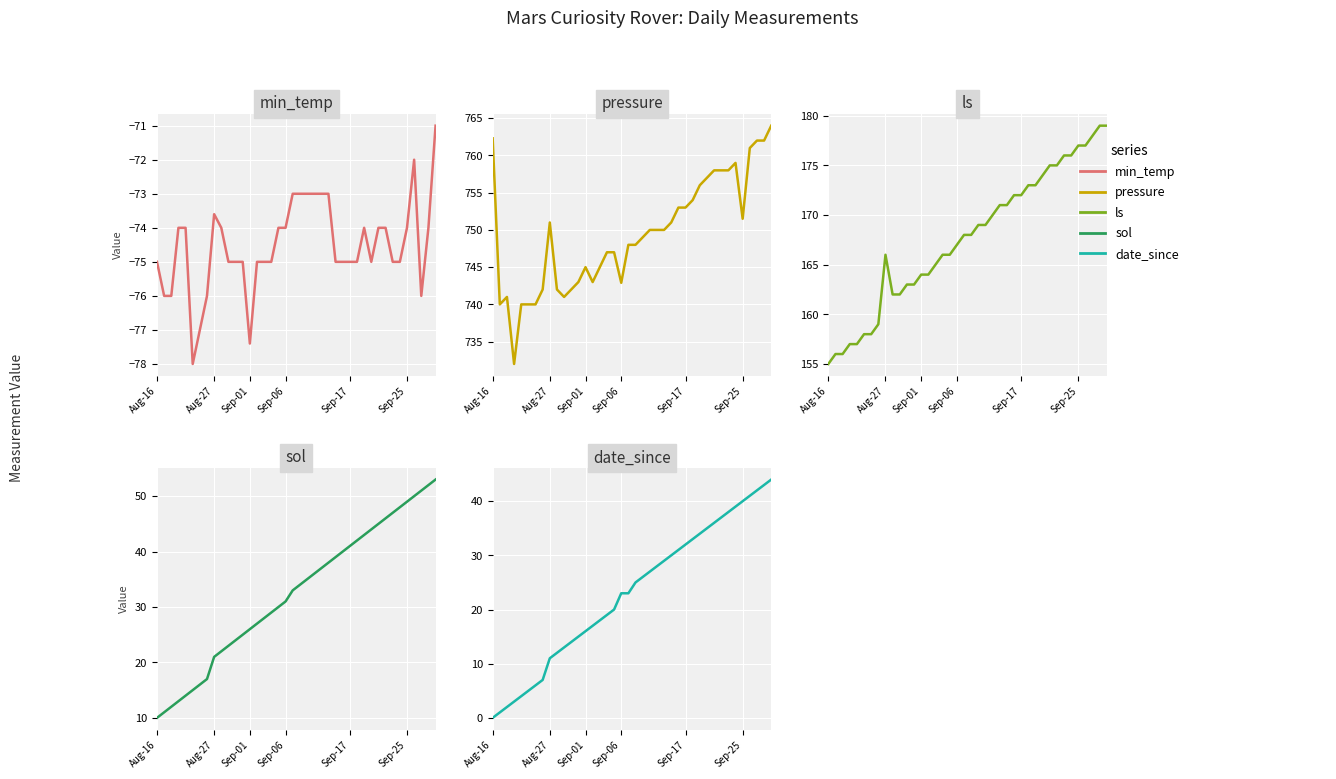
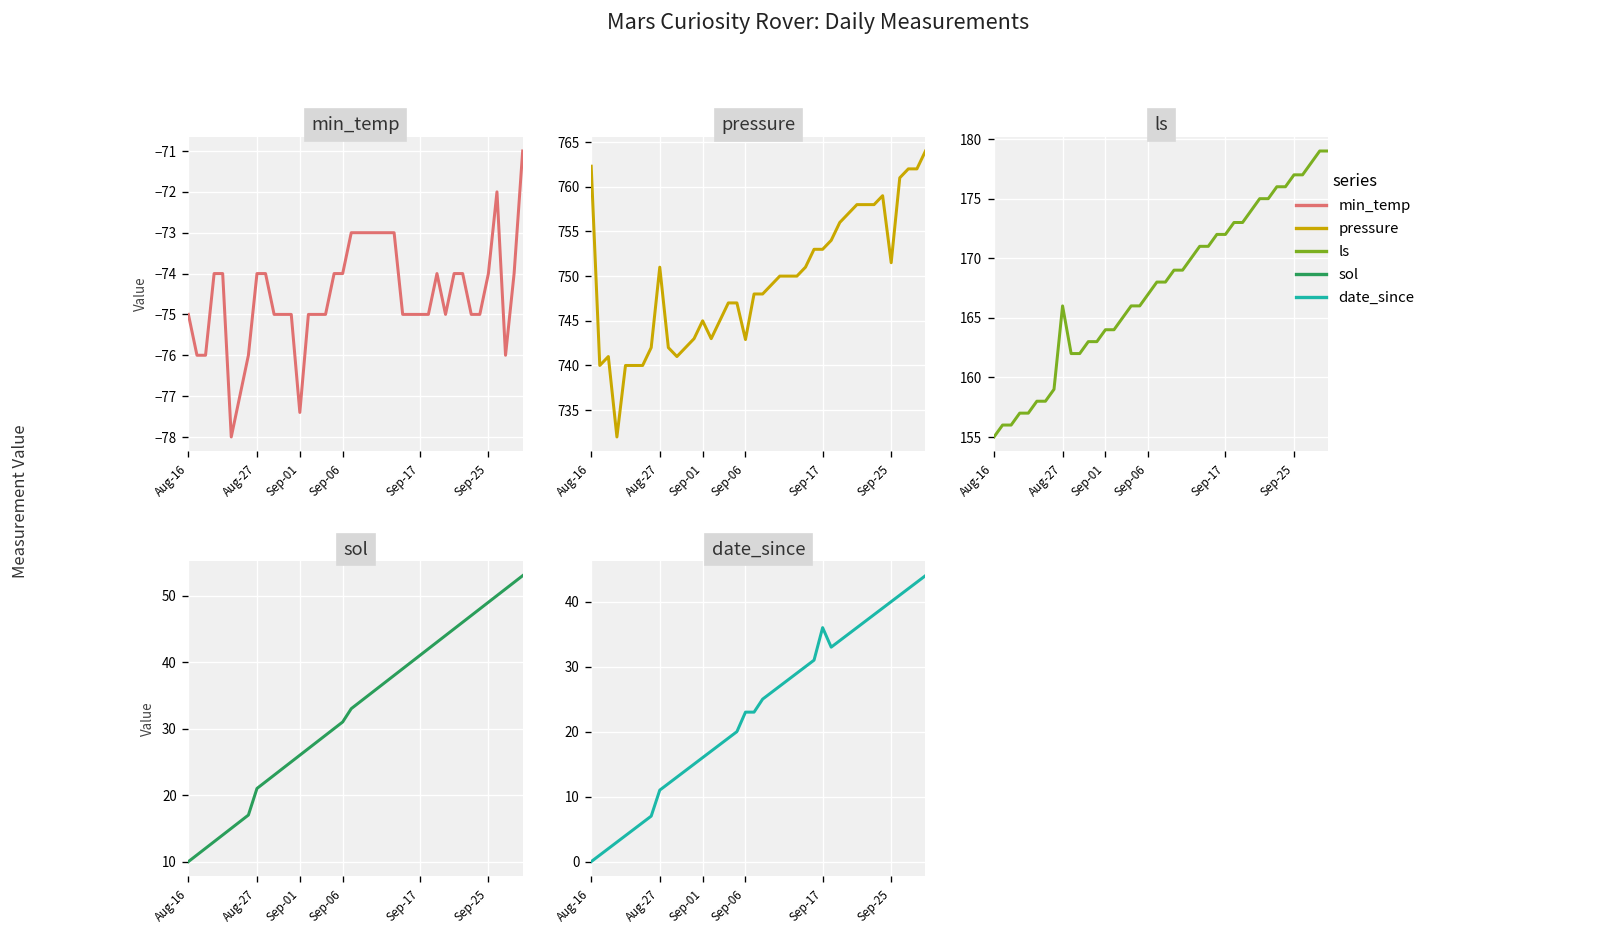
min_temp, Aug-27: -73.6 -> -74.0
date_since, Sep-17: 32 -> 36
